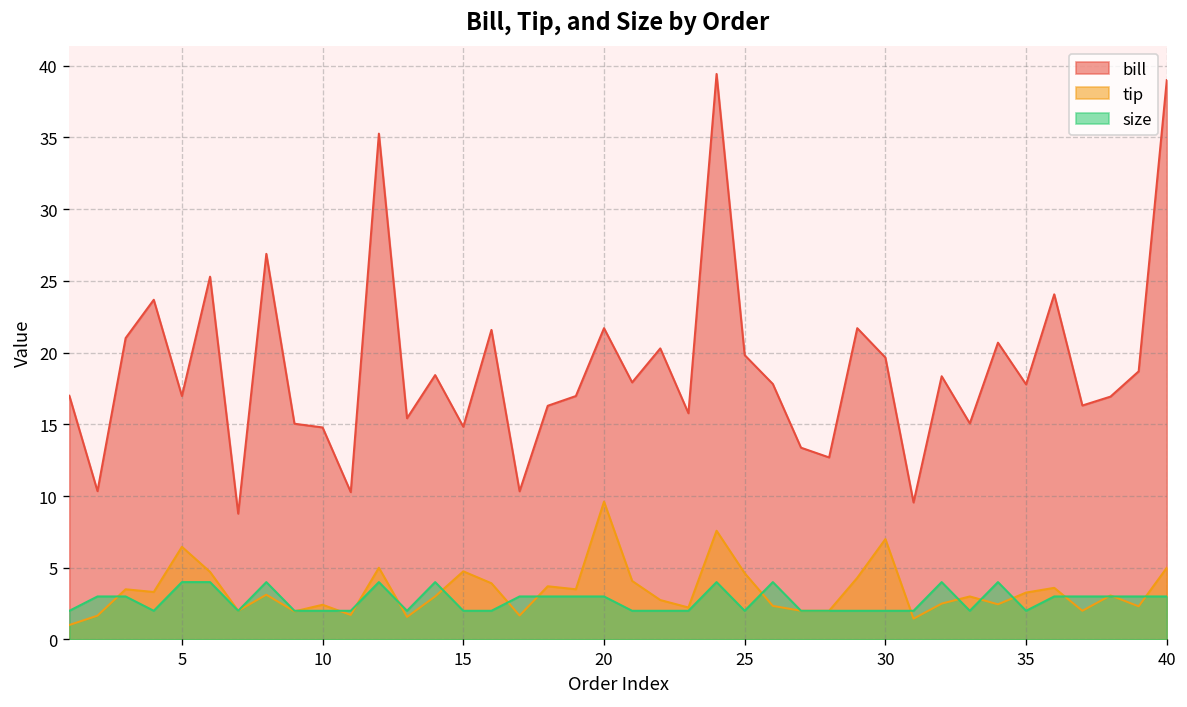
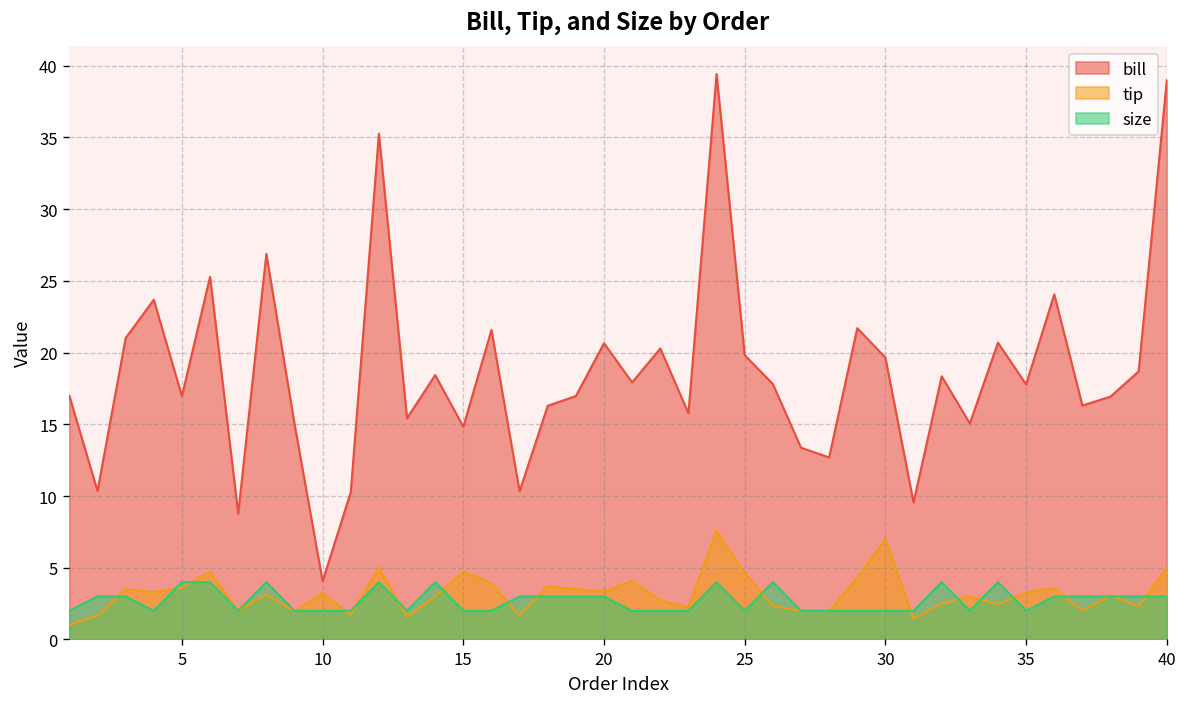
tip, 5: 6.5 -> 3.6
bill, 10: 14.8 -> 4.1
tip, 10: 2.4 -> 3.2
bill, 20: 21.7 -> 20.7
tip, 20: 9.6 -> 3.4
